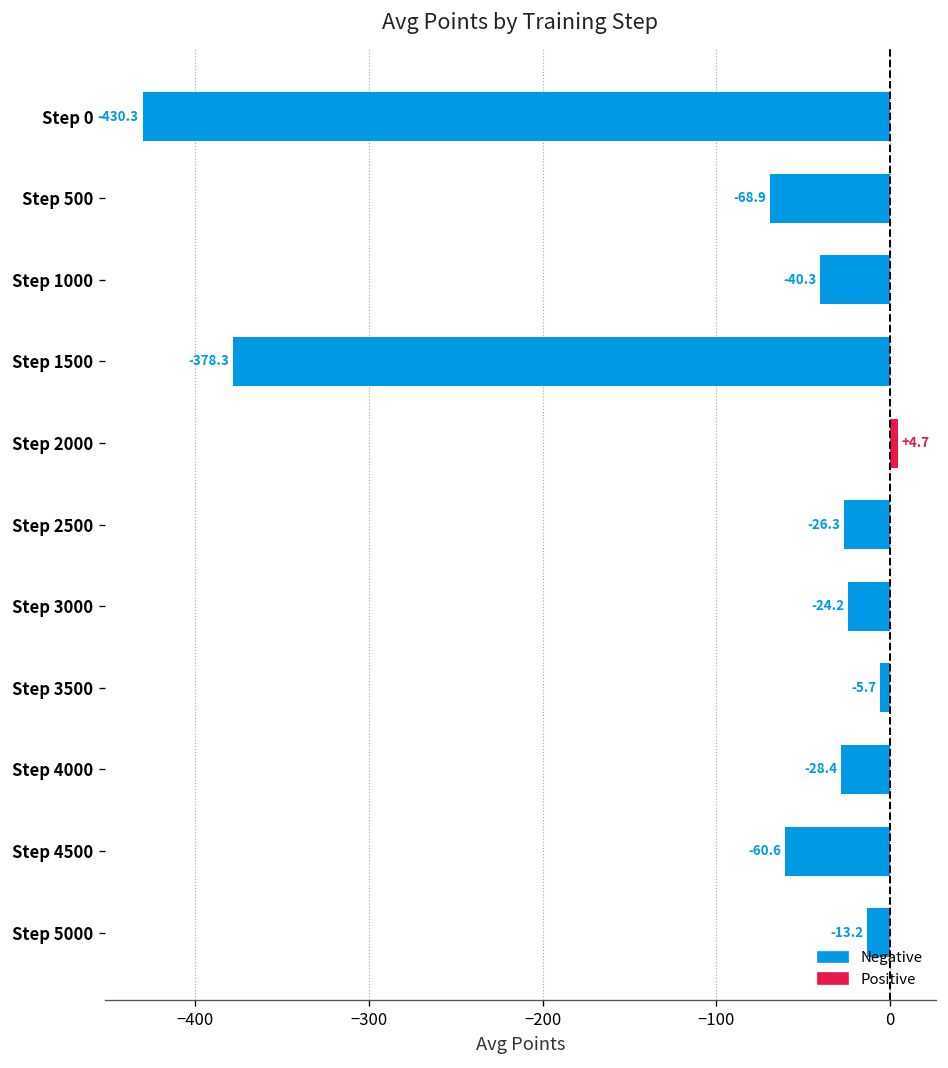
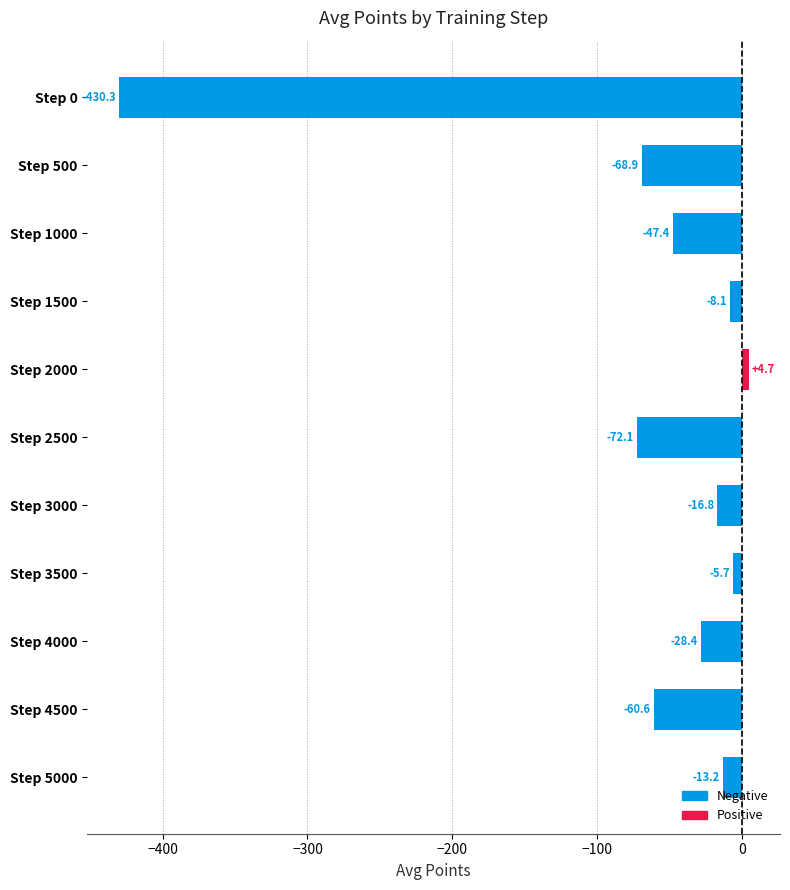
Step 1000: -40.3 -> -47.4
Step 1500: -378.3 -> -8.1
Step 2500: -26.3 -> -72.1
Step 3000: -24.2 -> -16.8
